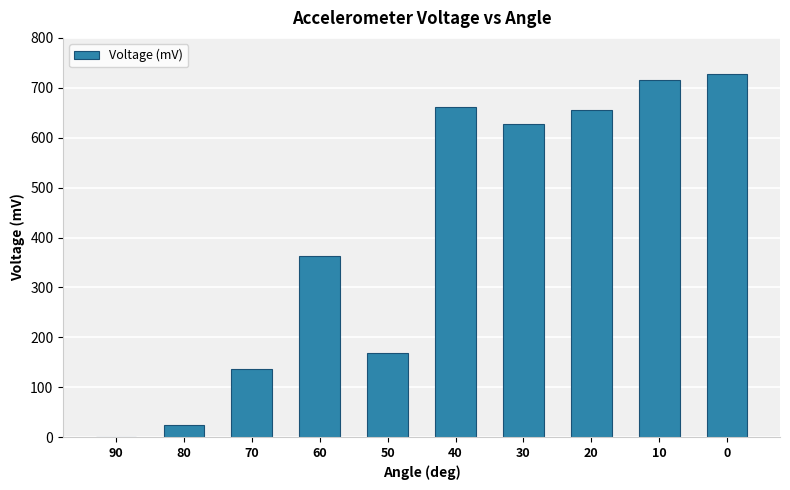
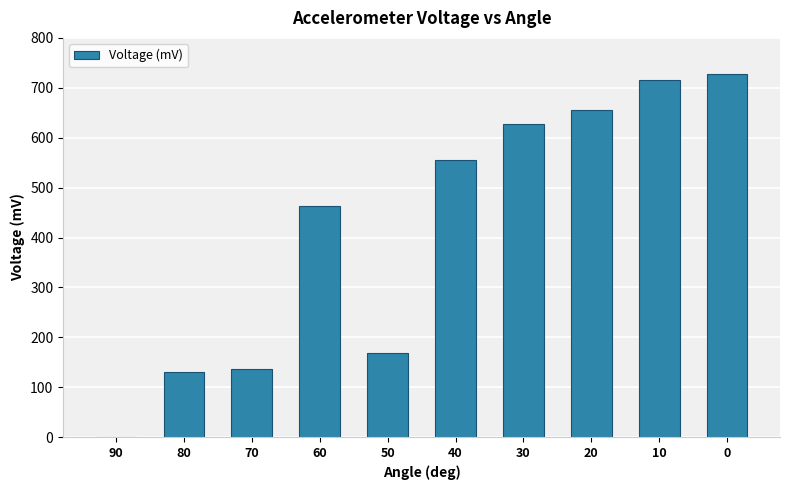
80: 30 -> 130
60: 360 -> 460
40: 660 -> 560
